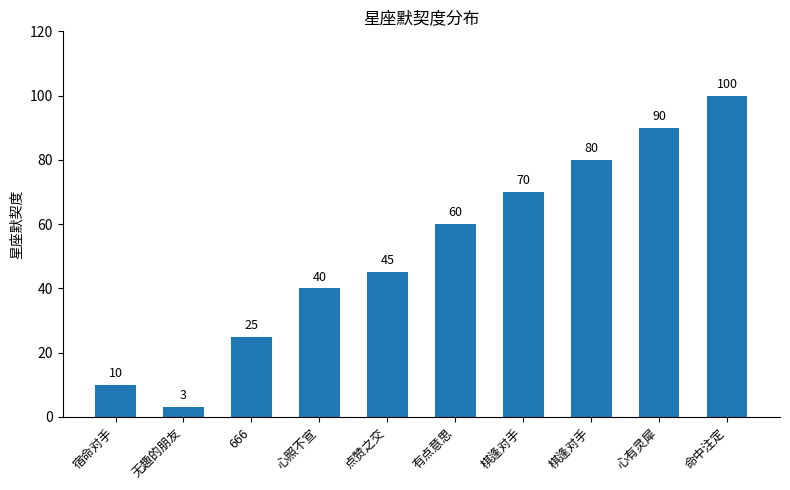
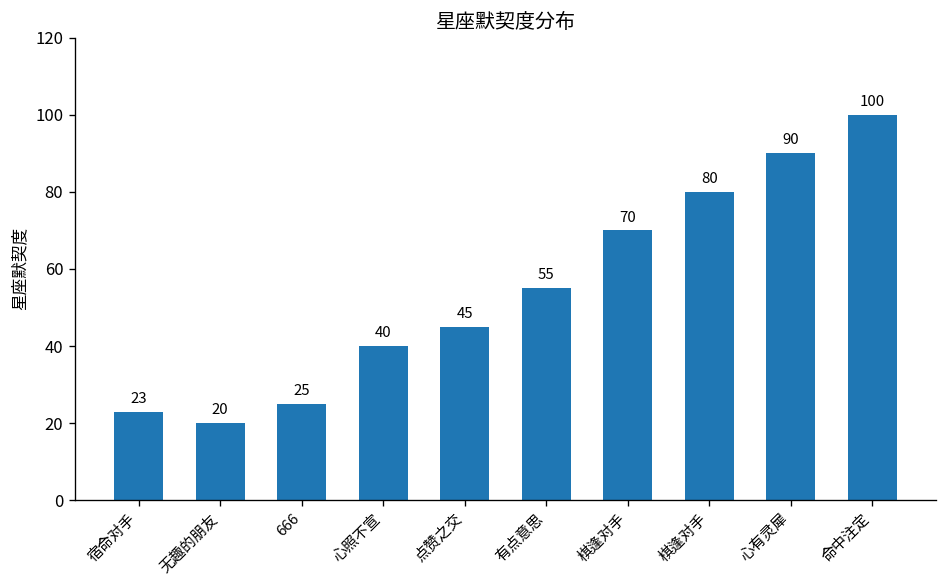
宿命对手: 10 -> 23
无趣的朋友: 3 -> 20
有点意思: 60 -> 55
